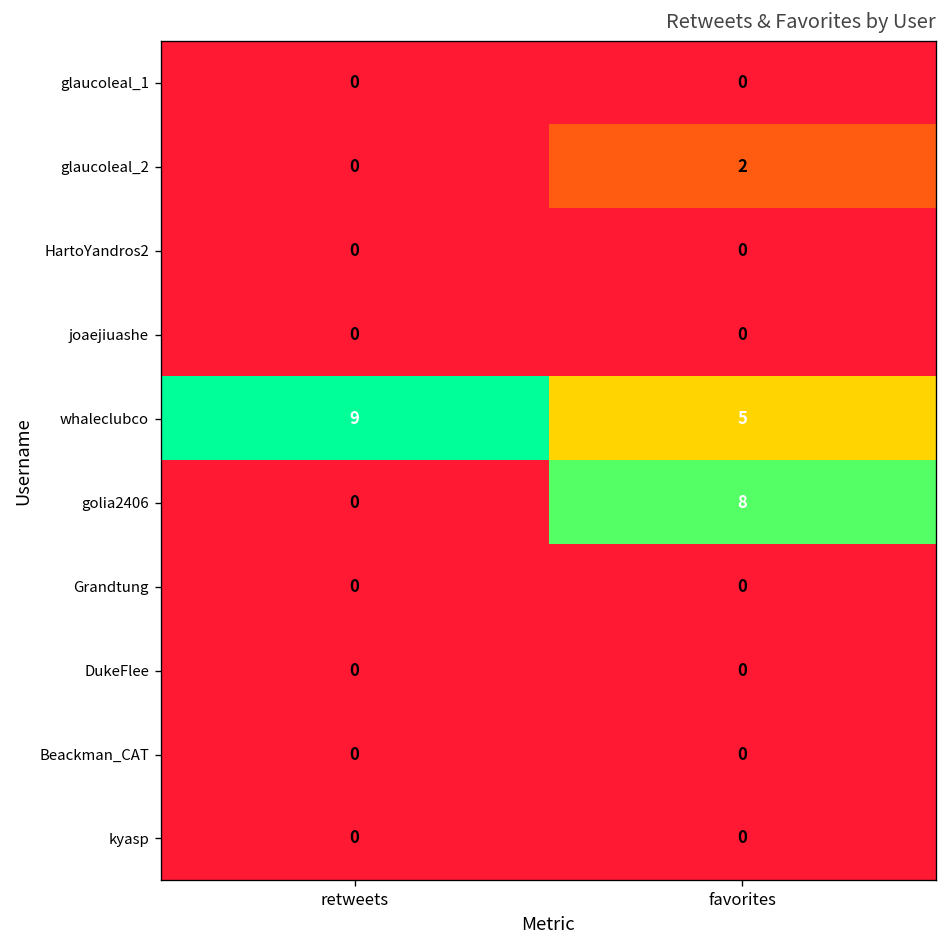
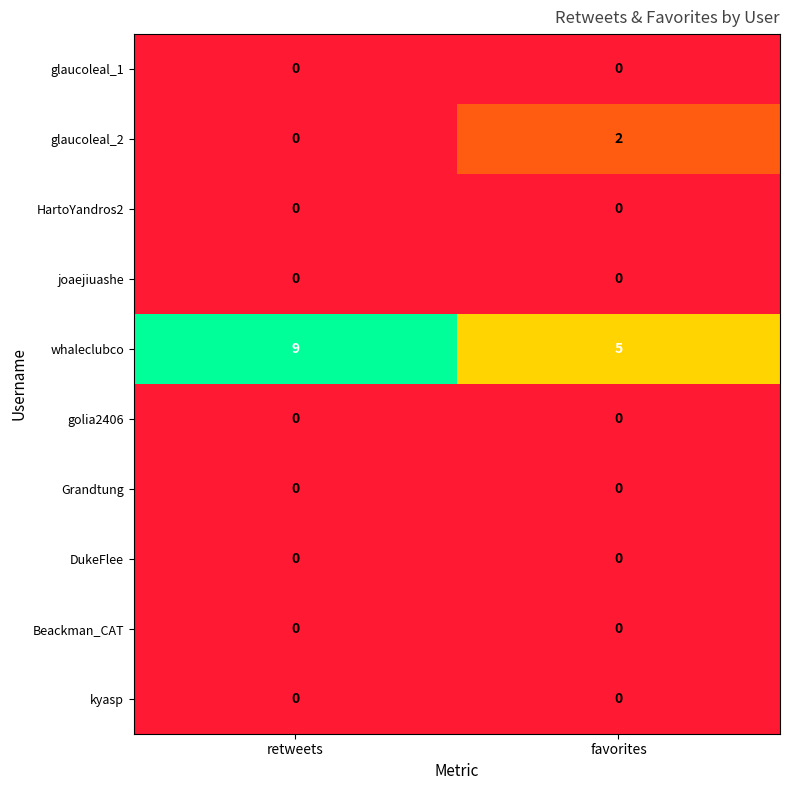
golia2406, favorites: 8 -> 0
